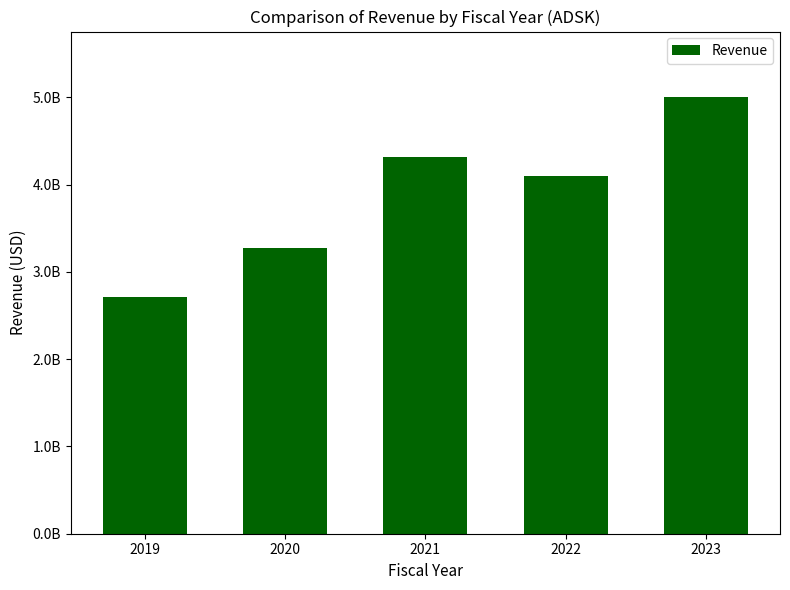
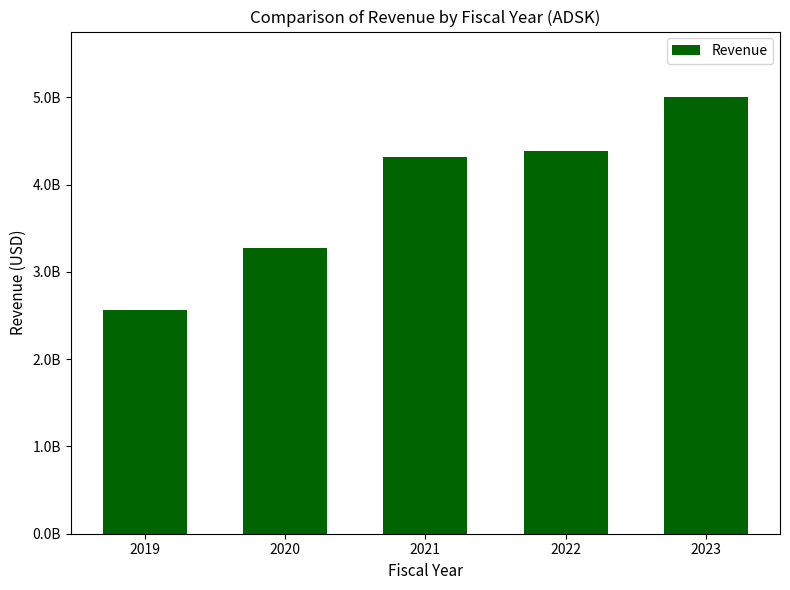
2019: 2700000000 -> 2600000000
2022: 4100000000 -> 4400000000
